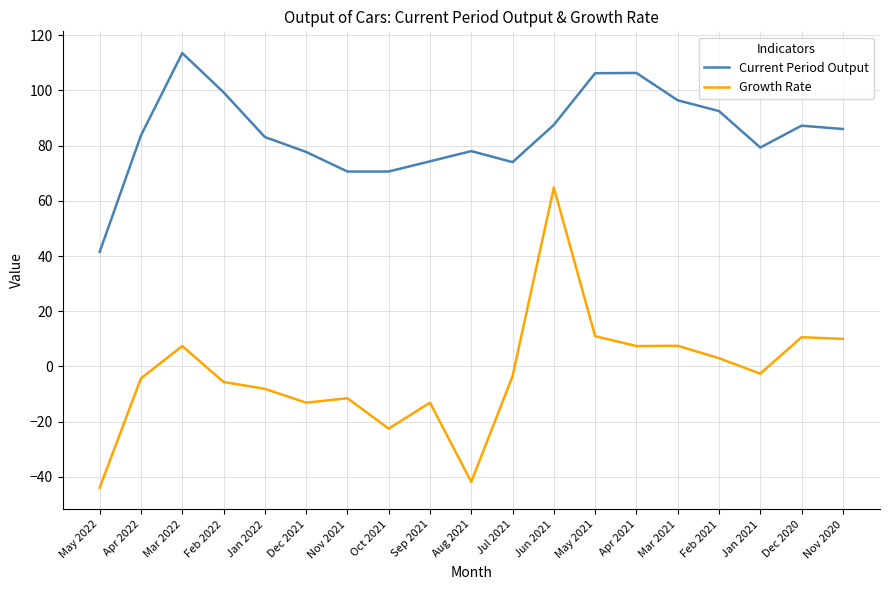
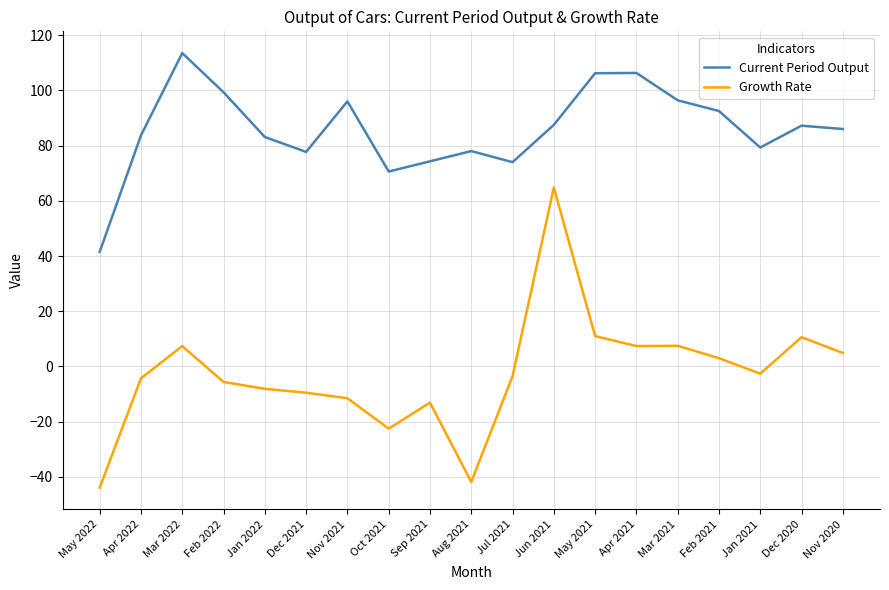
Growth Rate, Dec 2021: -13 -> -10
Current Period Output, Nov 2021: 71 -> 96
Growth Rate, Nov 2020: 10 -> 5
